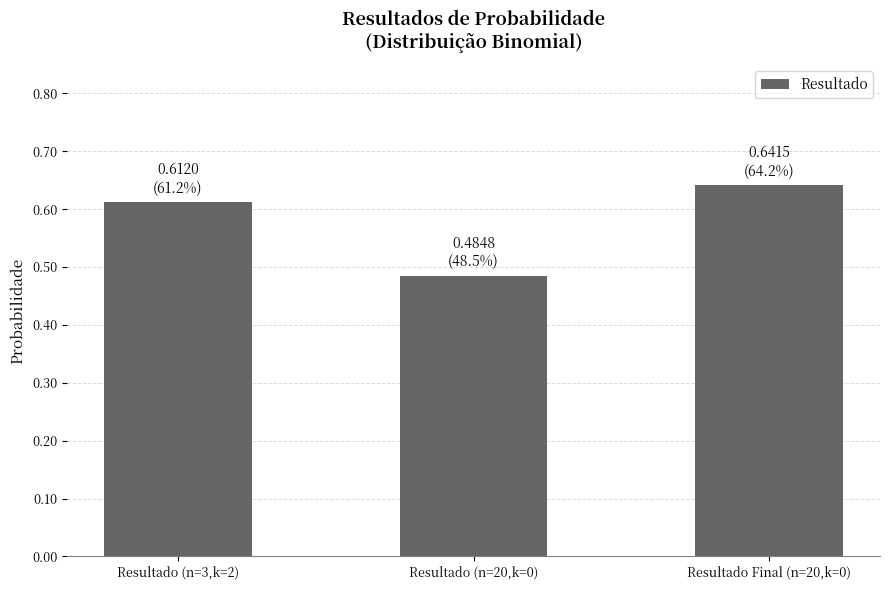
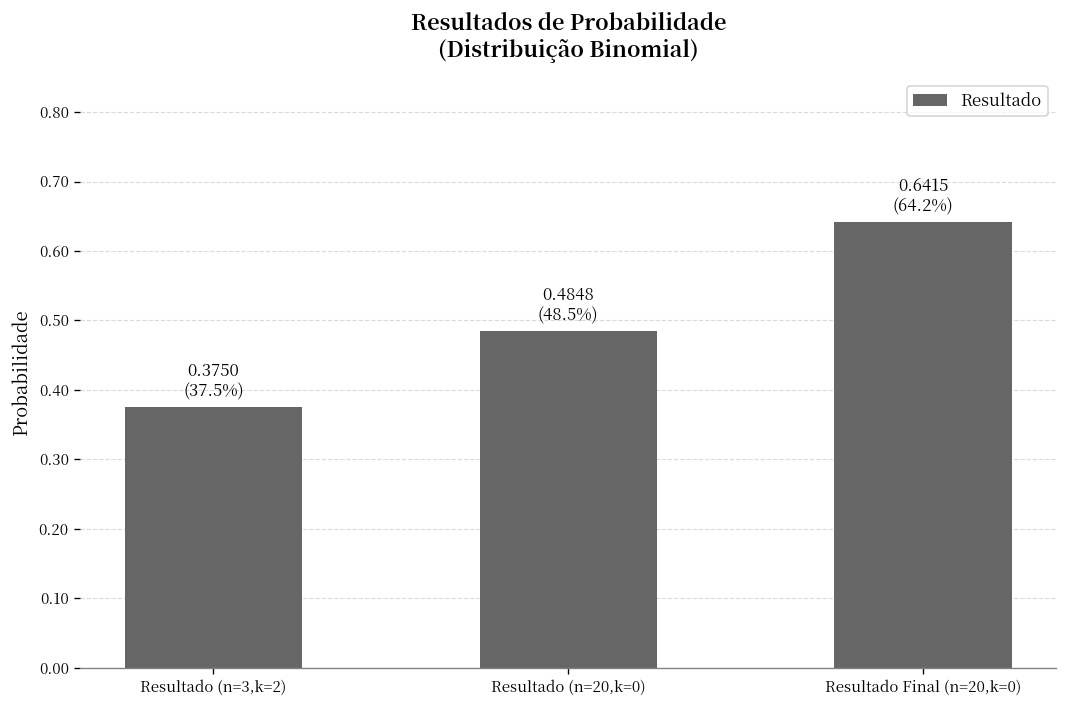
Resultado (n=3,k=2): 0.6120 (61.2%) -> 0.3750 (37.5%)
